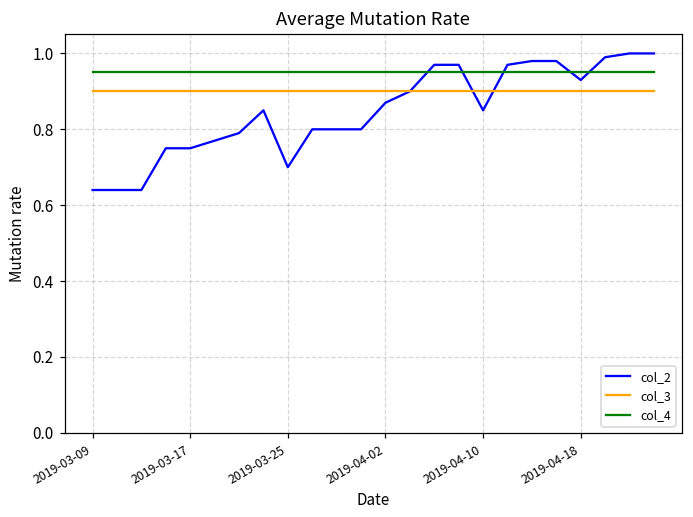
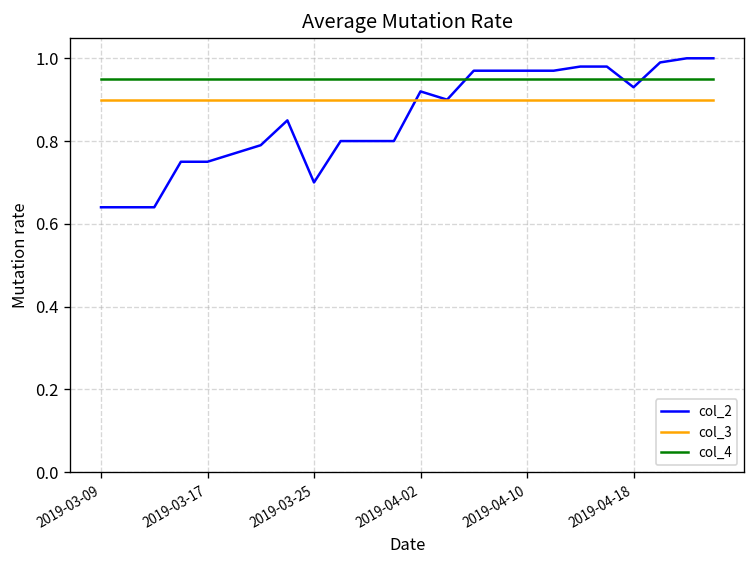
col_2, 2019-04-02: 0.87 -> 0.92
col_2, 2019-04-10: 0.85 -> 0.97
